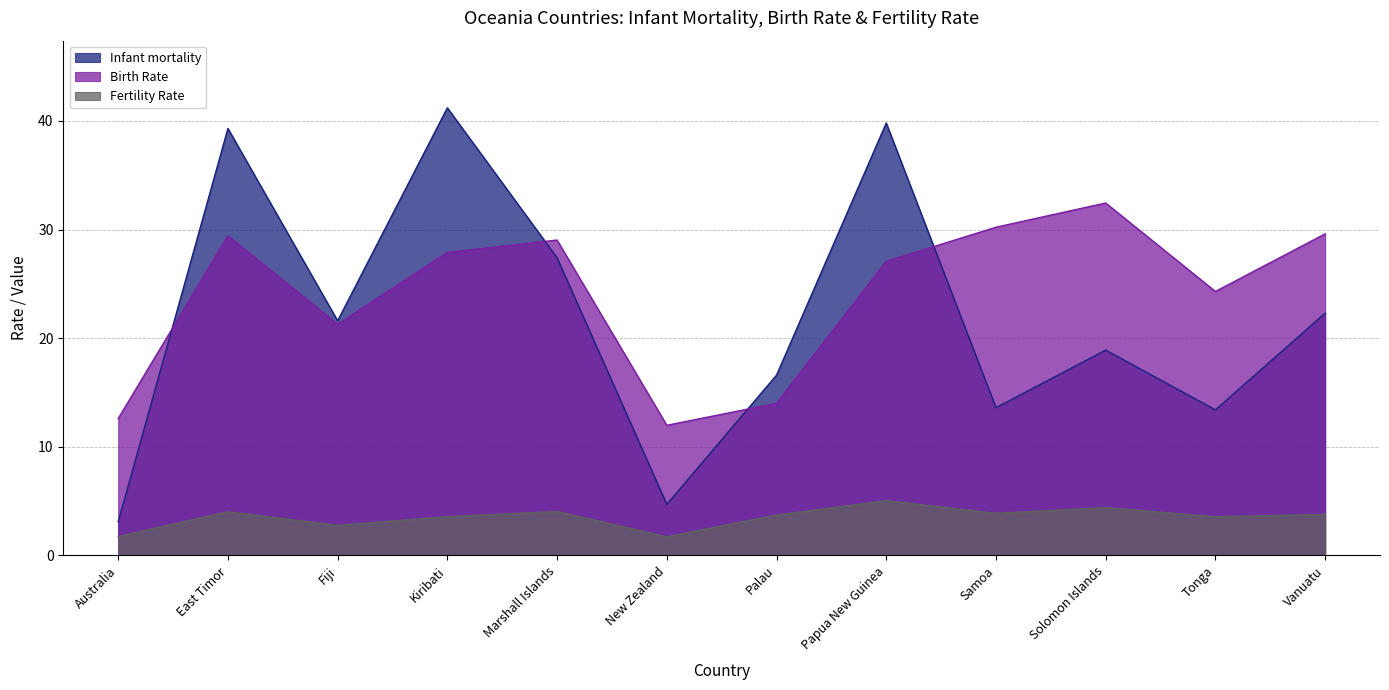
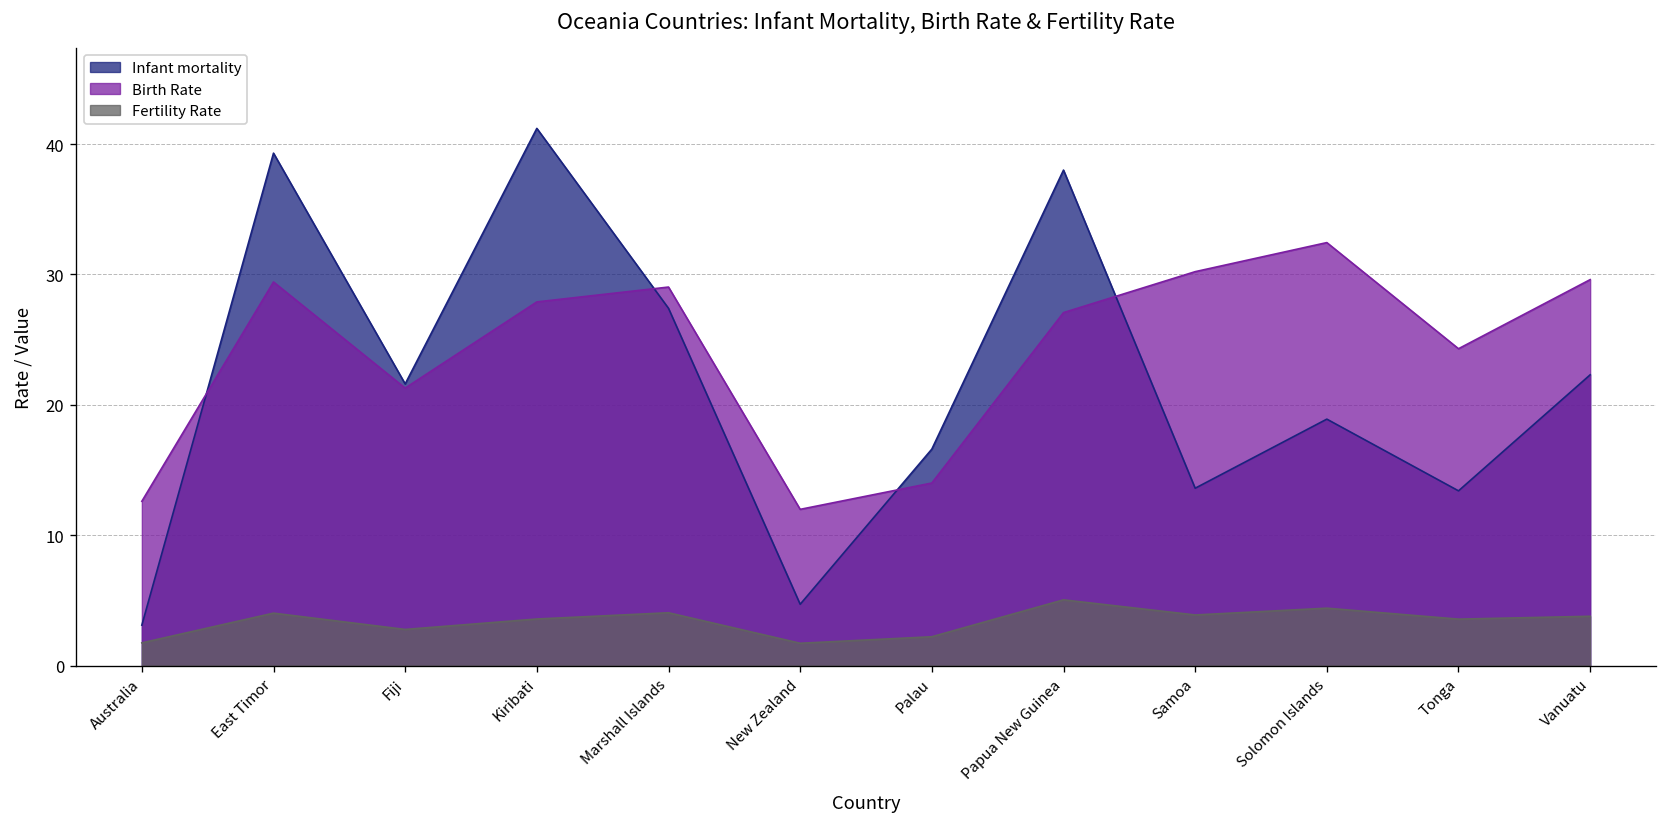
Fertility Rate, Palau: 3.7 -> 2.2
Infant mortality, Papua New Guinea: 39.8 -> 38.0
